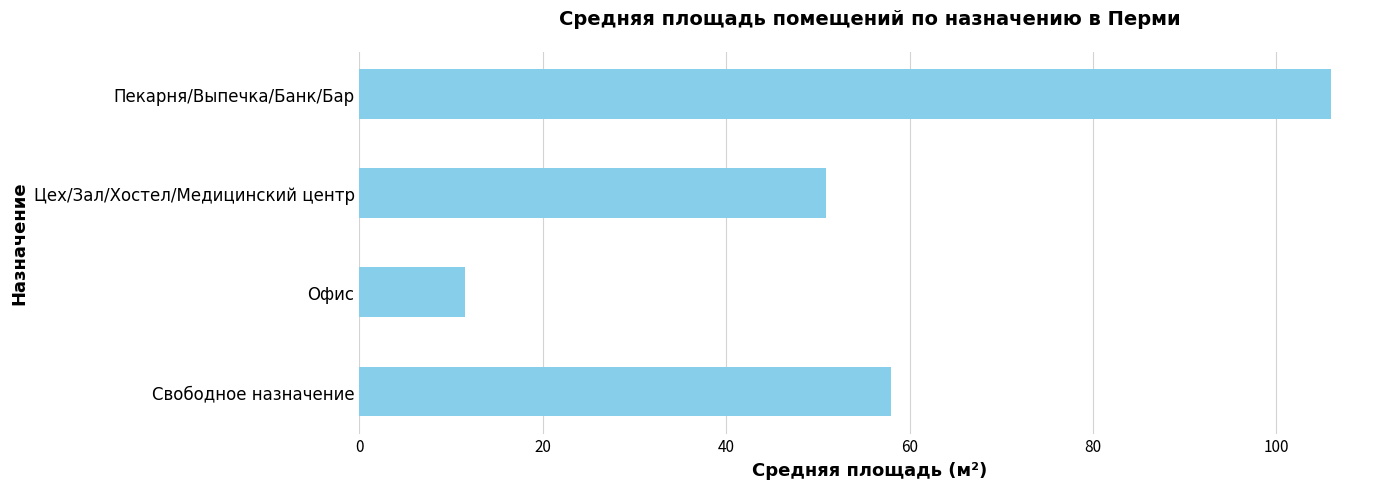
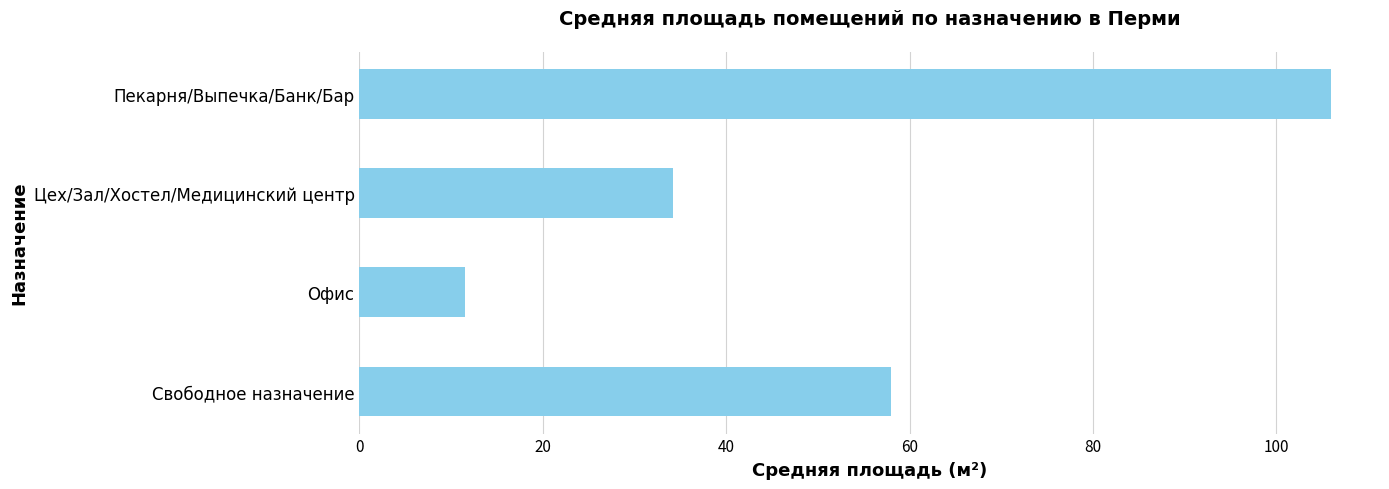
Цех/Зал/Хостел/Медицинский центр: 51 -> 34
